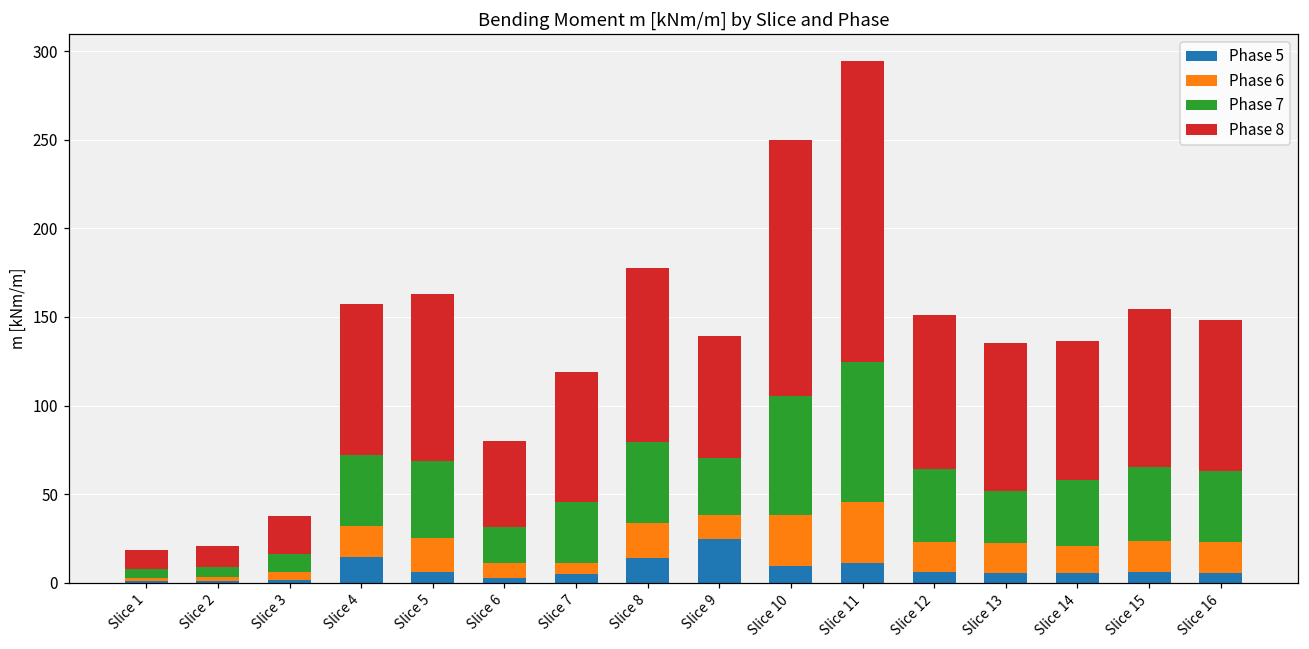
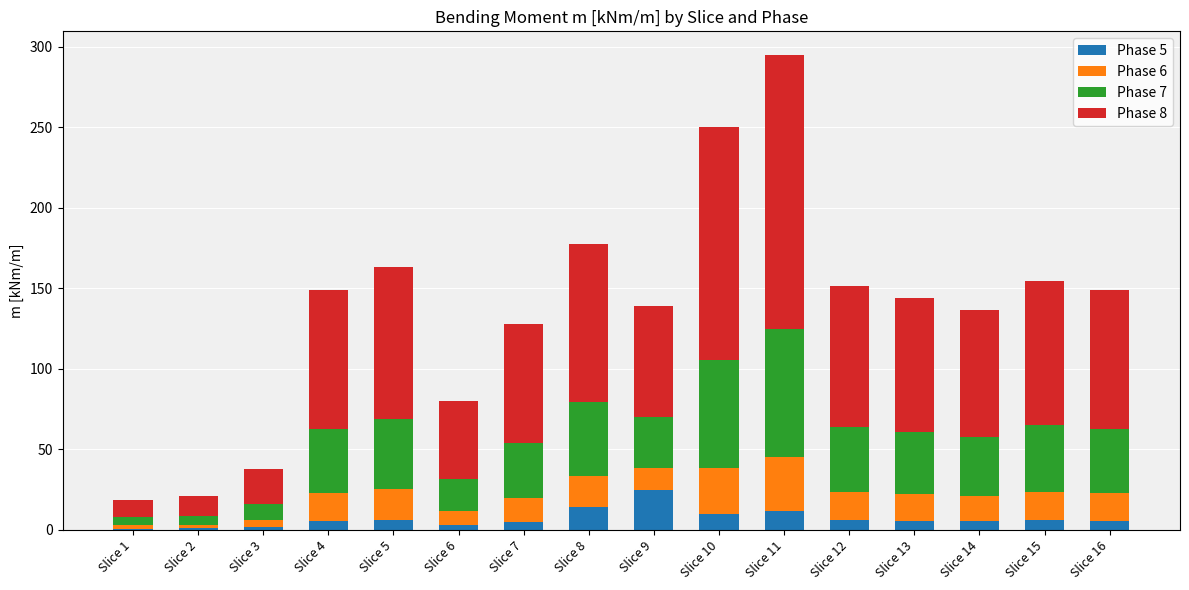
Phase 5, Slice 4: 15 -> 6
Phase 6, Slice 7: 6 -> 15
Phase 7, Slice 13: 30 -> 39
